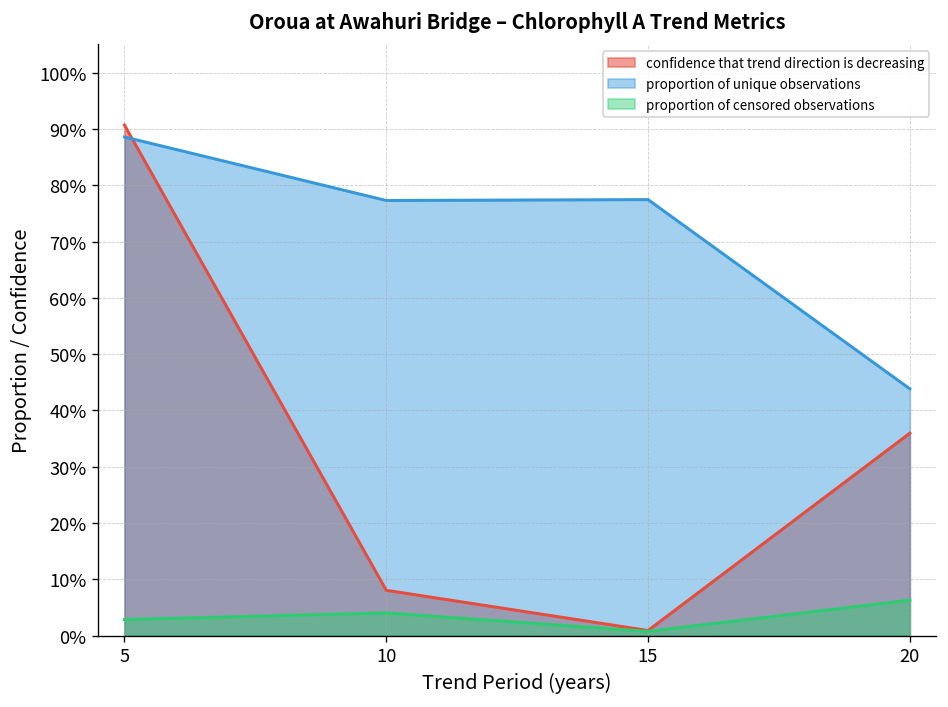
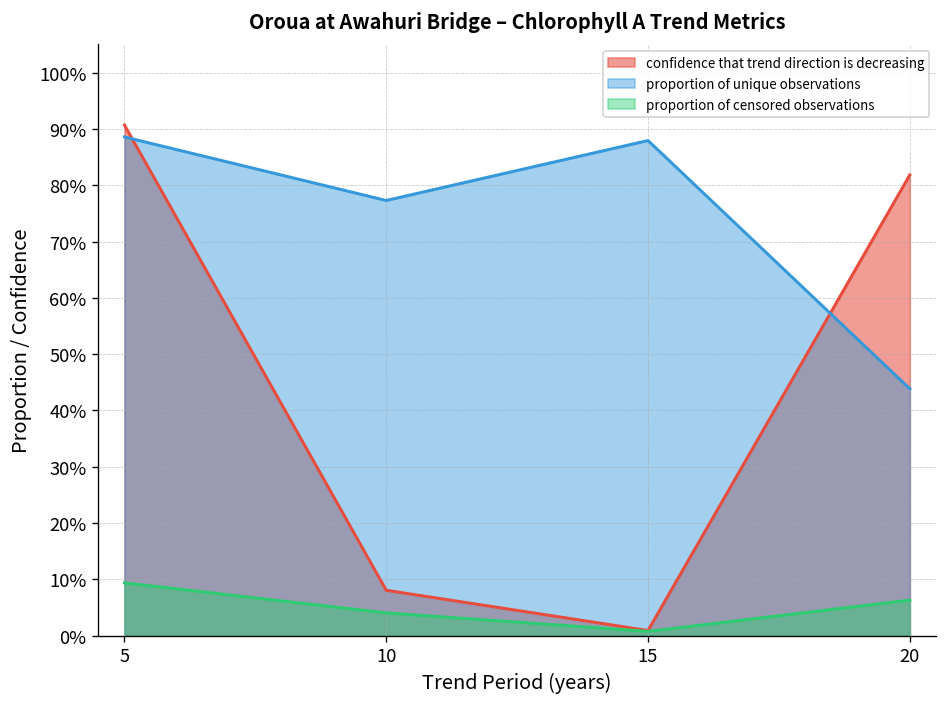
proportion of censored observations, 5: 3% -> 9%
proportion of unique observations, 15: 77% -> 88%
confidence that trend direction is decreasing, 20: 36% -> 82%
